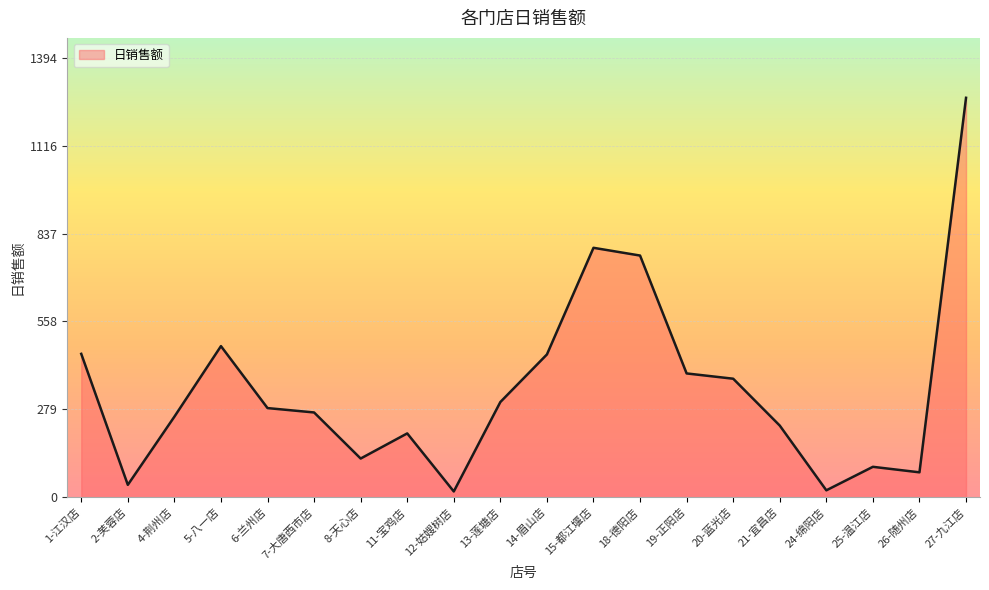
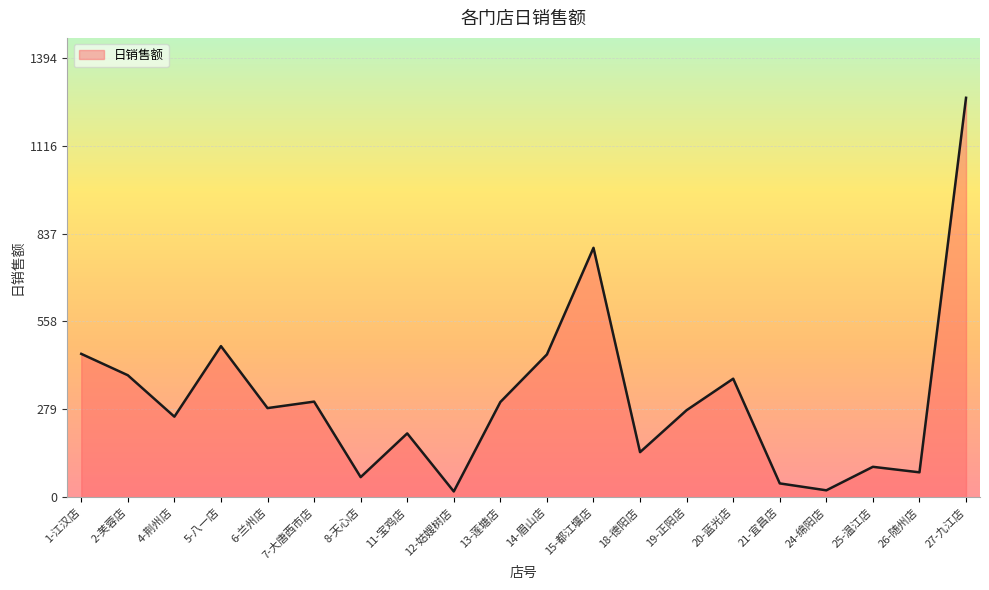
2-芙蓉店: 40 -> 390
7-大唐西市店: 270 -> 300
8-天心店: 120 -> 60
18-德阳店: 770 -> 140
19-正阳店: 390 -> 280
21-宜昌店: 230 -> 40
